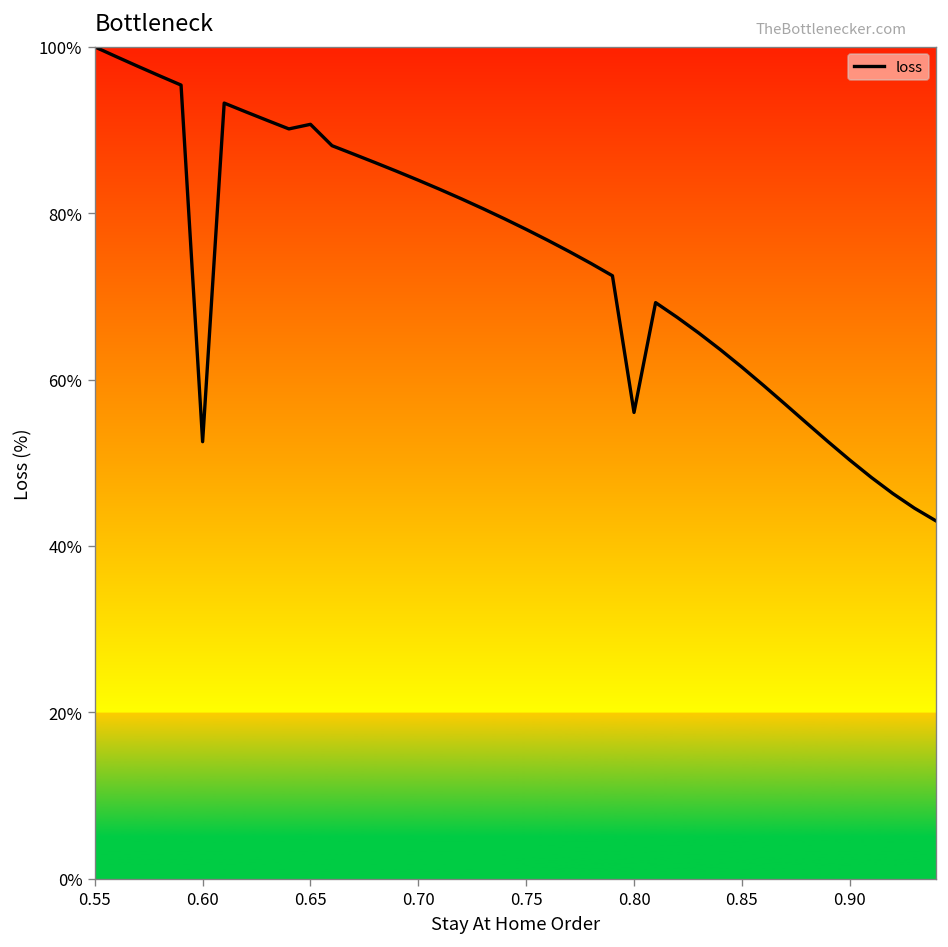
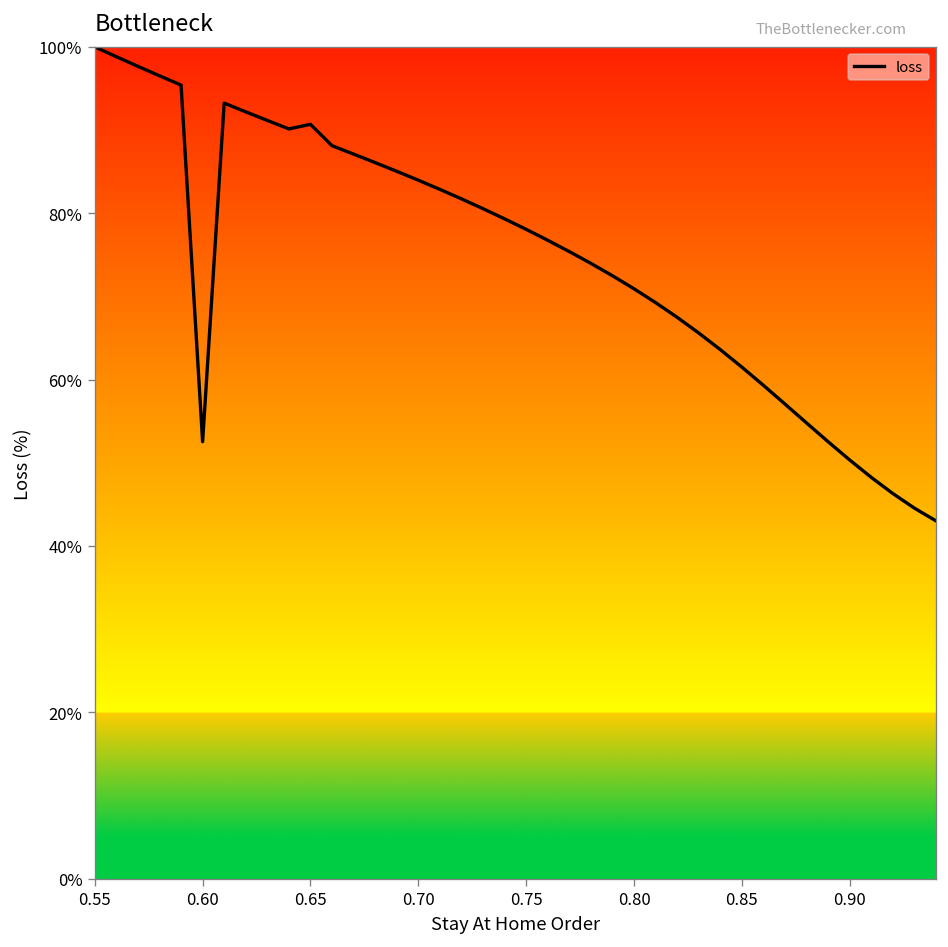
0.80: 56% -> 71%
